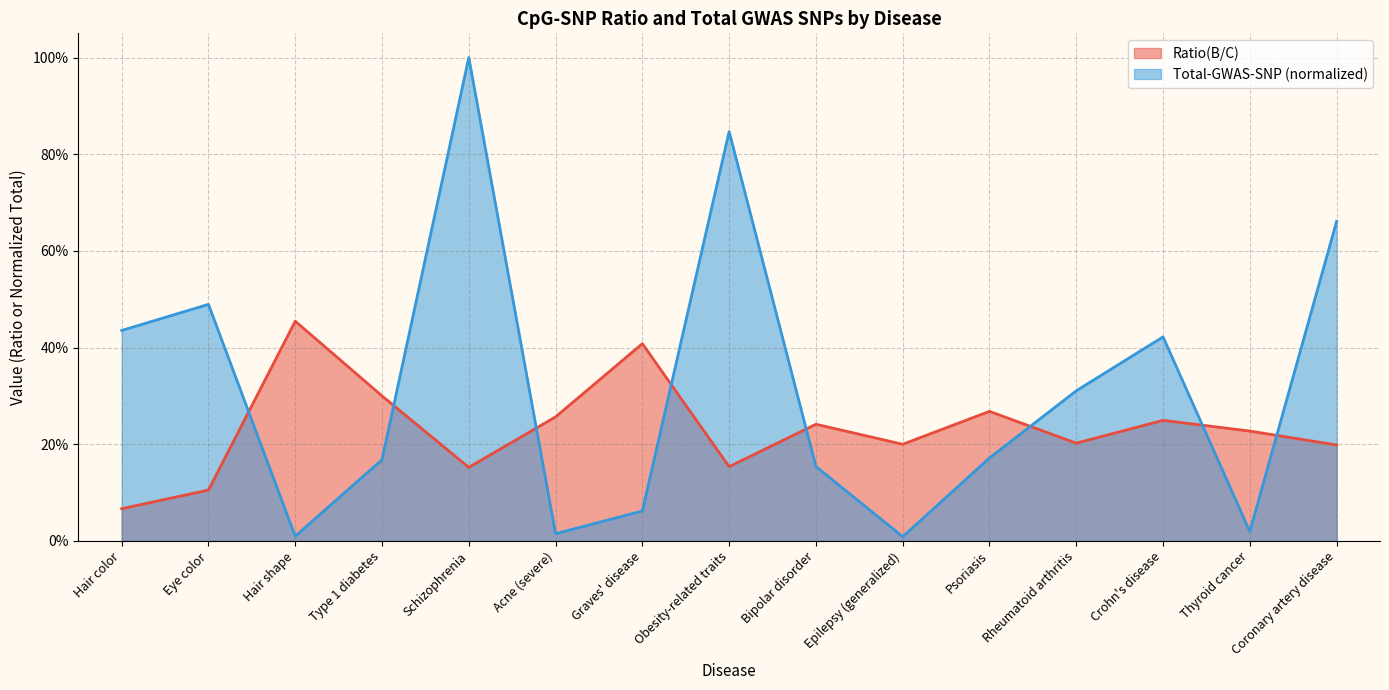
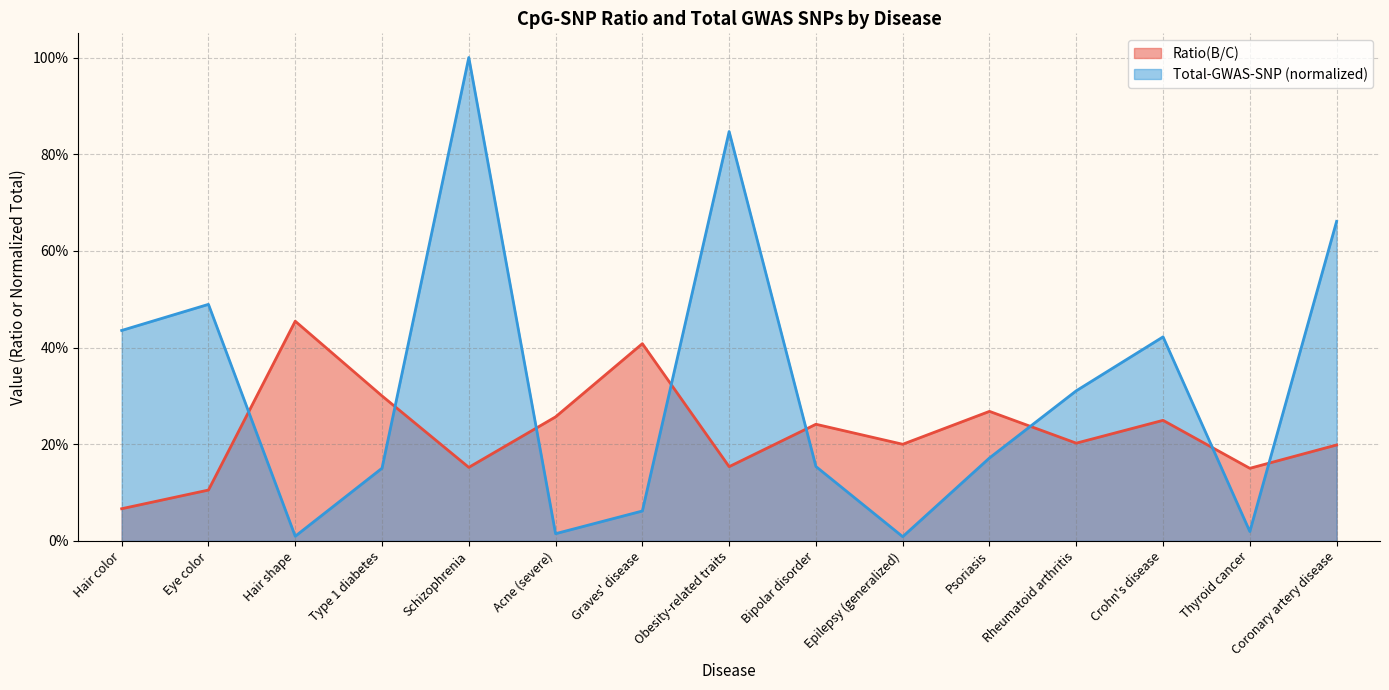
Total-GWAS-SNP (normalized), Type 1 diabetes: 17% -> 15%
Ratio(B/C), Thyroid cancer: 23% -> 15%
